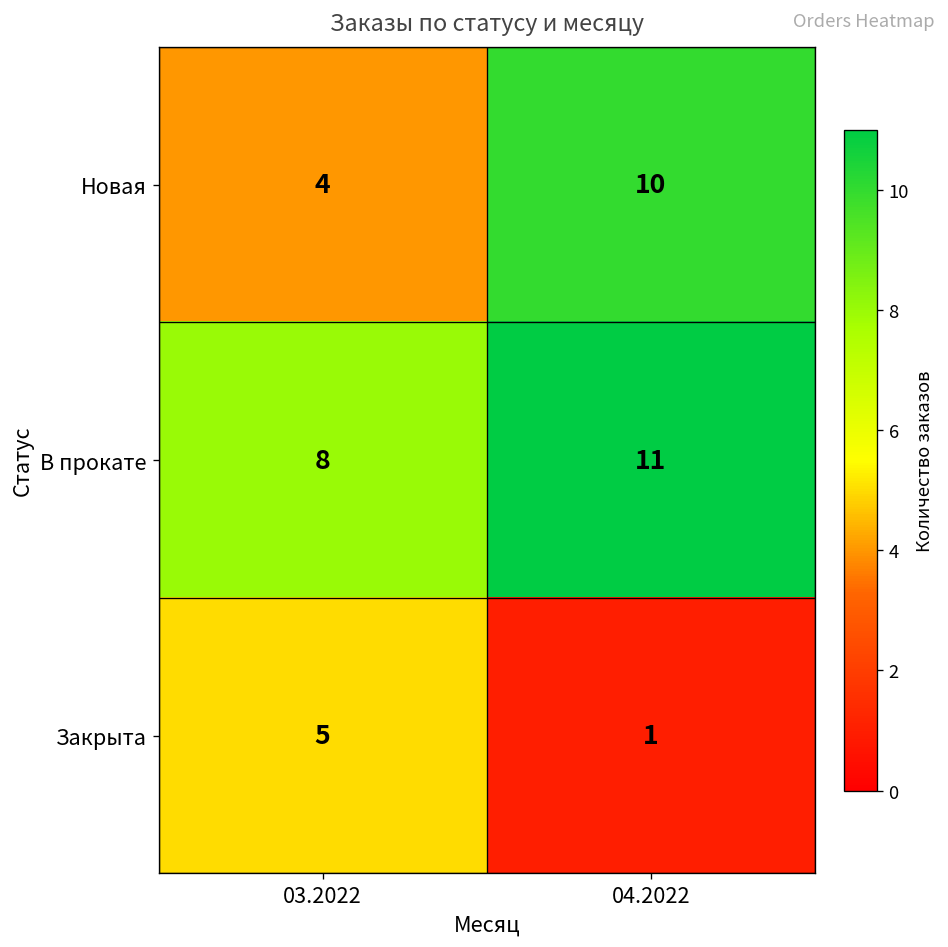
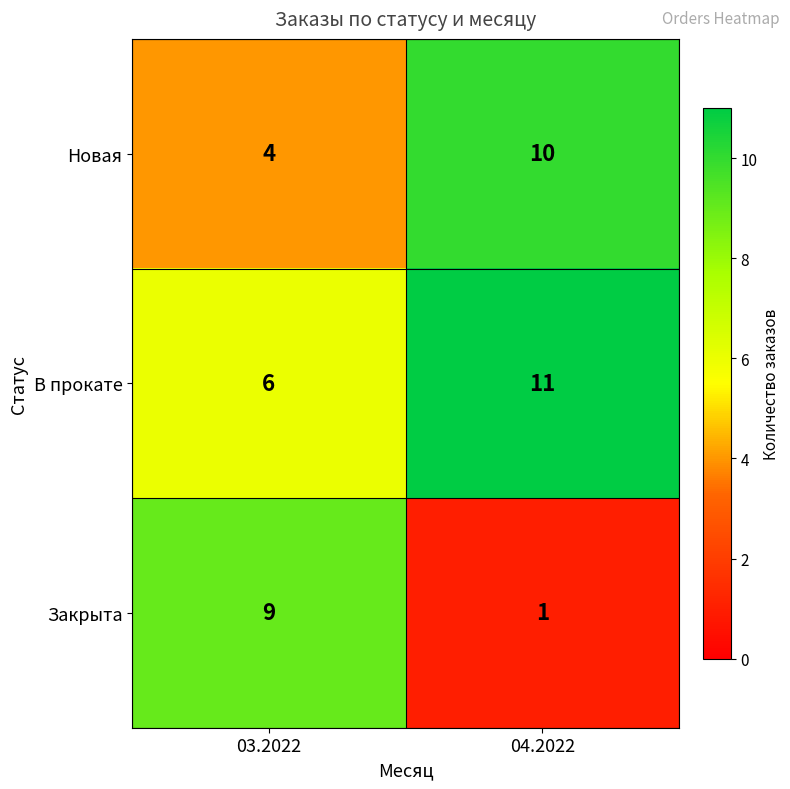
В прокате, 03.2022: 8 -> 6
Закрыта, 03.2022: 5 -> 9
